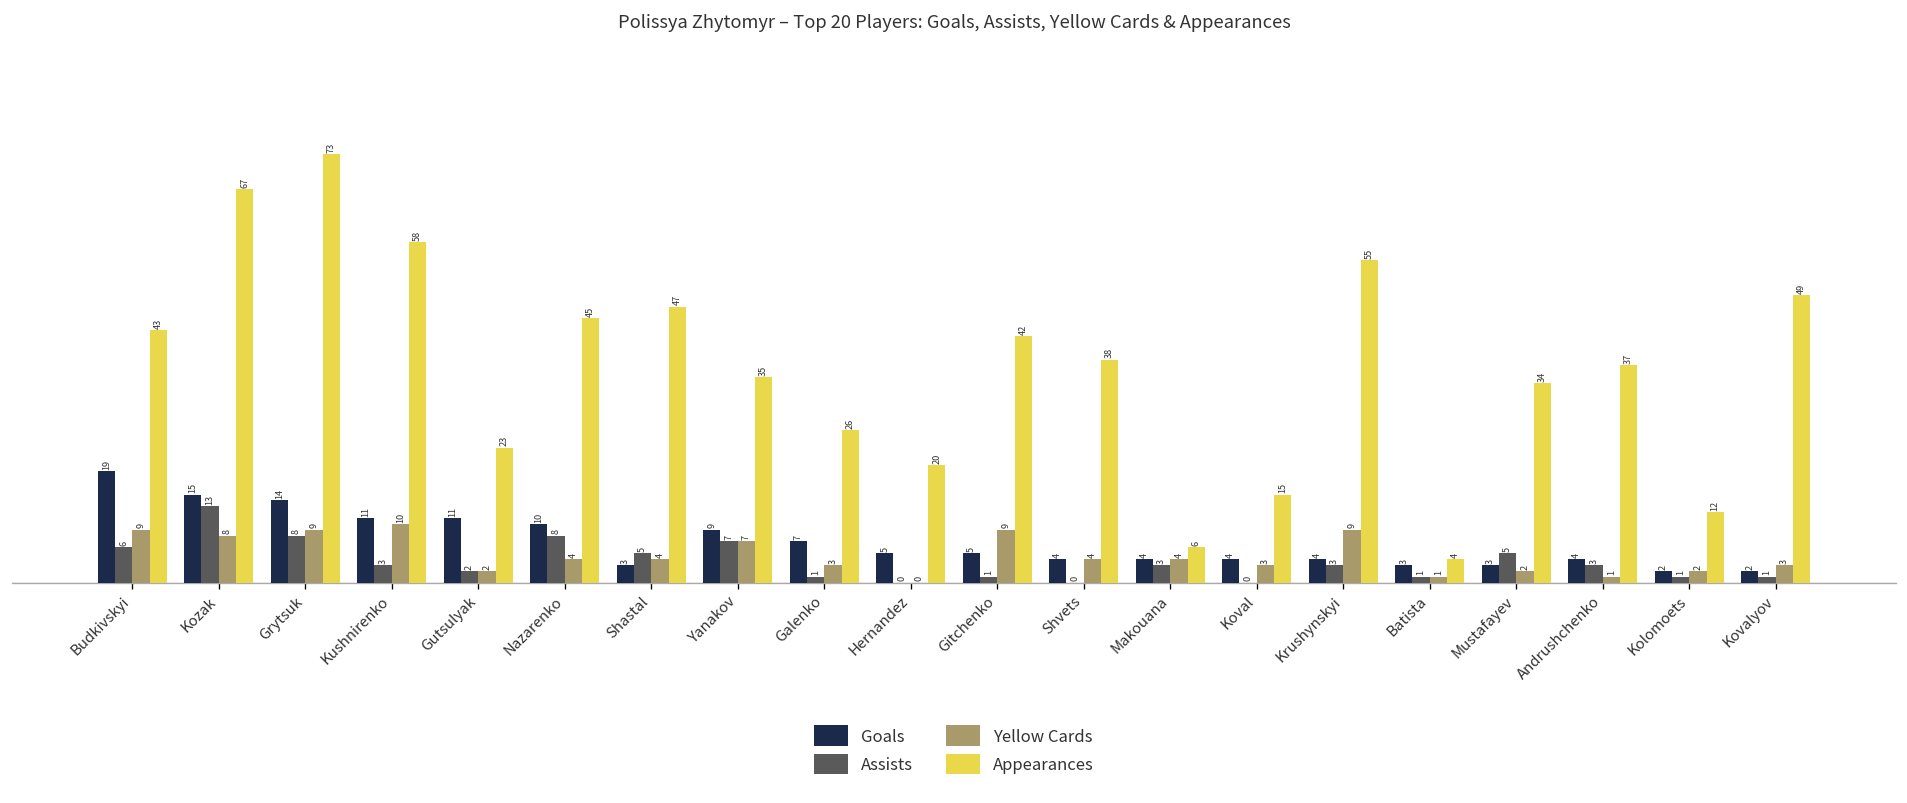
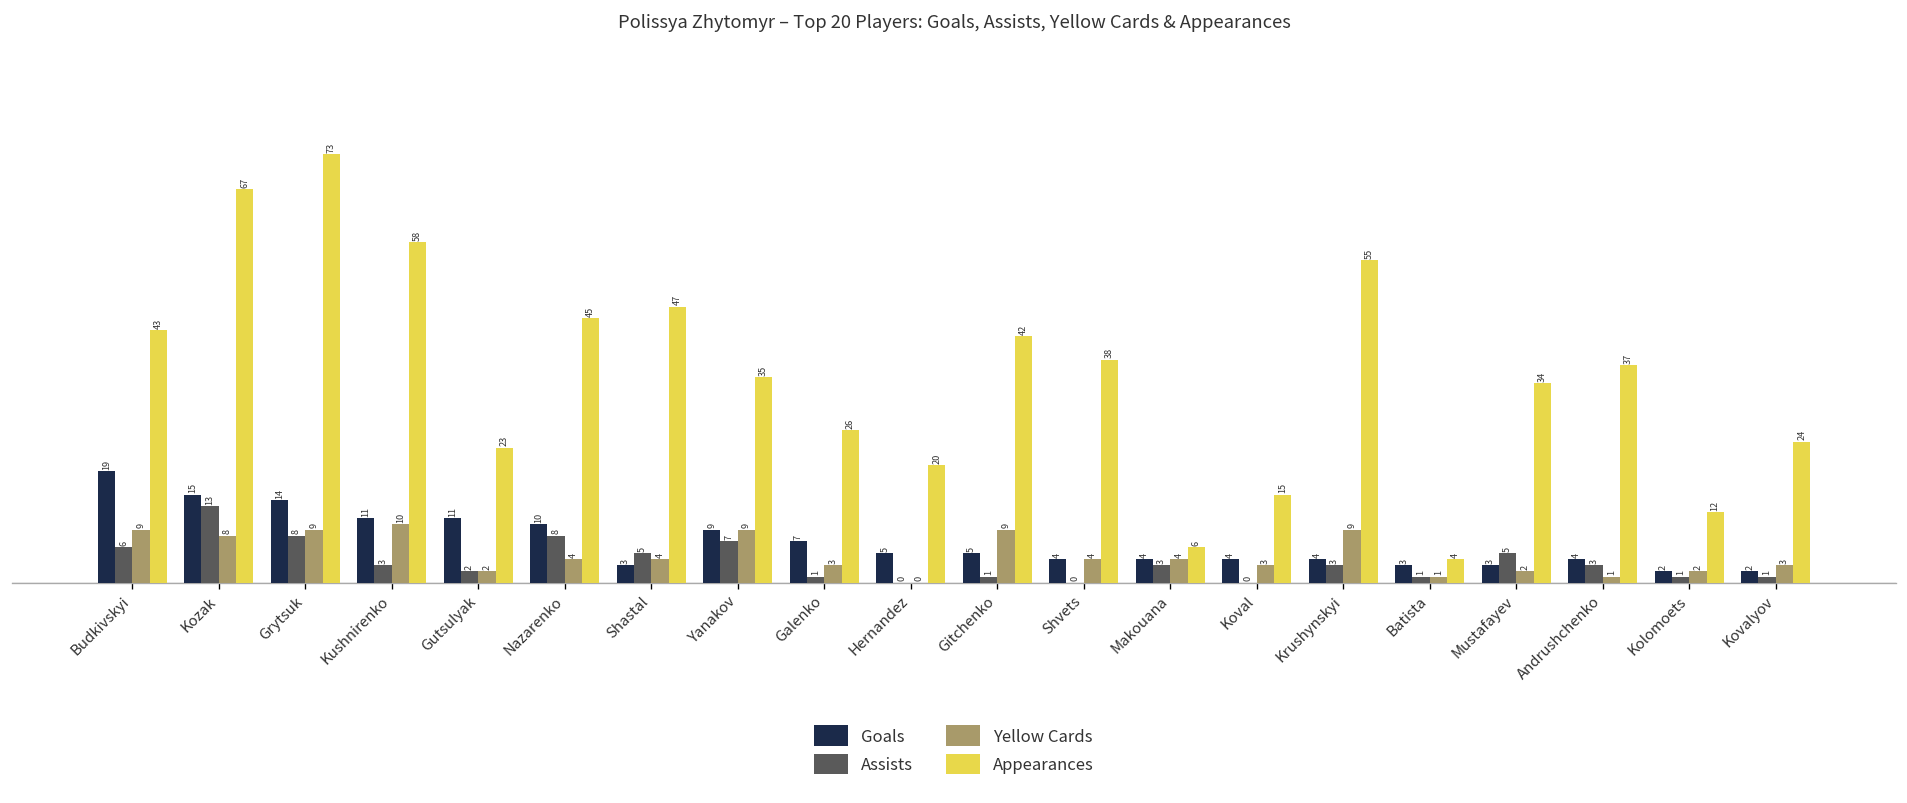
Yellow Cards, Yanakov: 7 -> 9
Appearances, Kovalyov: 49 -> 24
